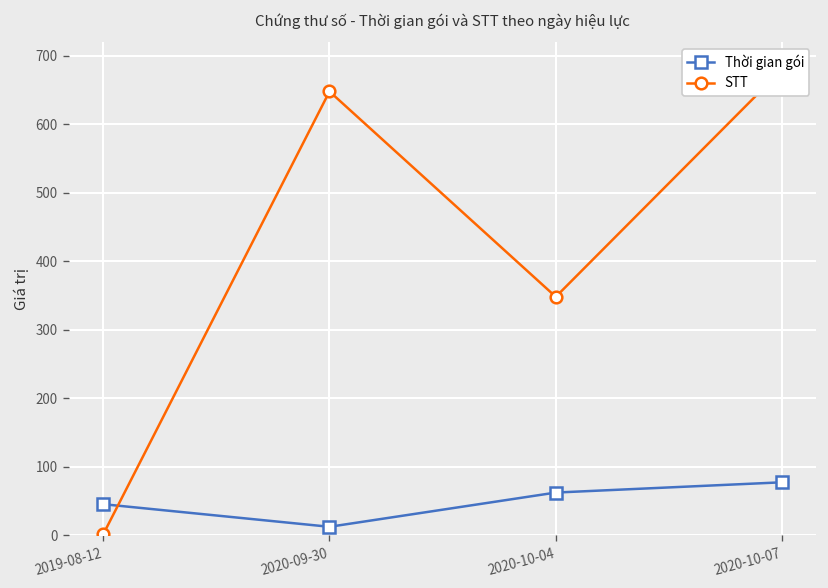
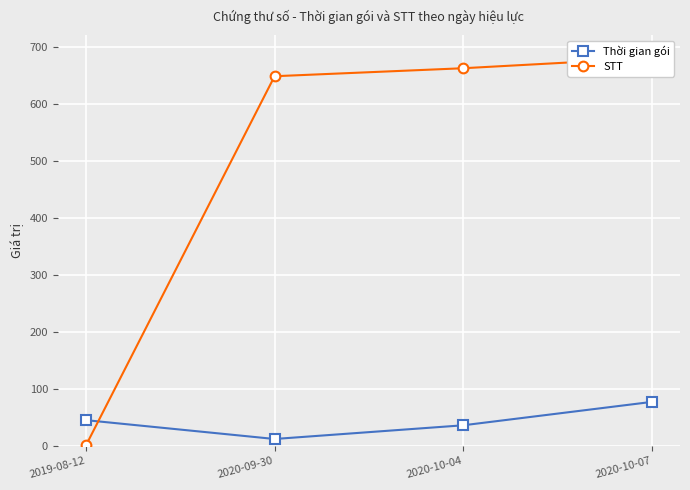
Thời gian gói, 2020-10-04: 60 -> 40
STT, 2020-10-04: 350 -> 660
